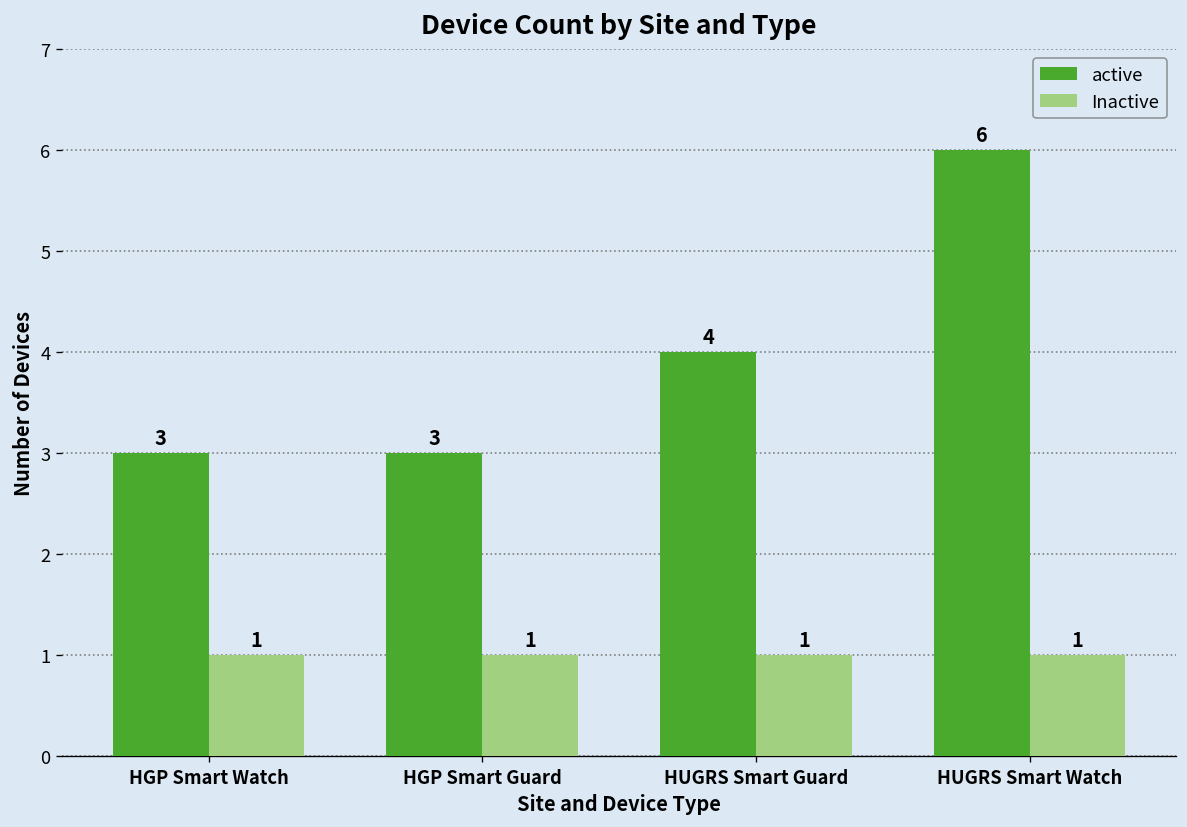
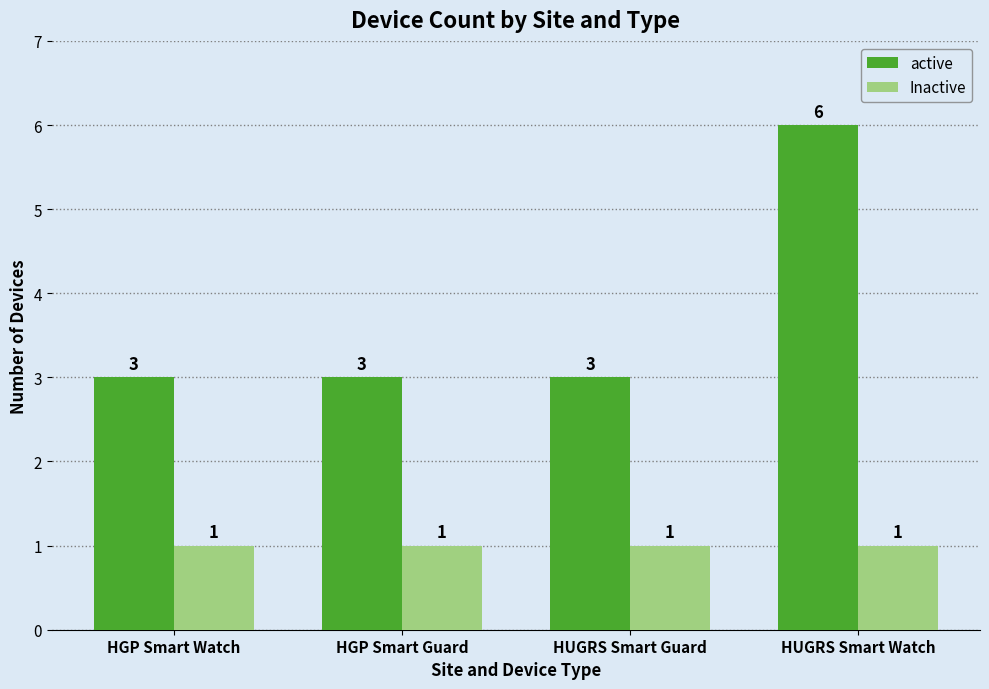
active, HUGRS Smart Guard: 4 -> 3
